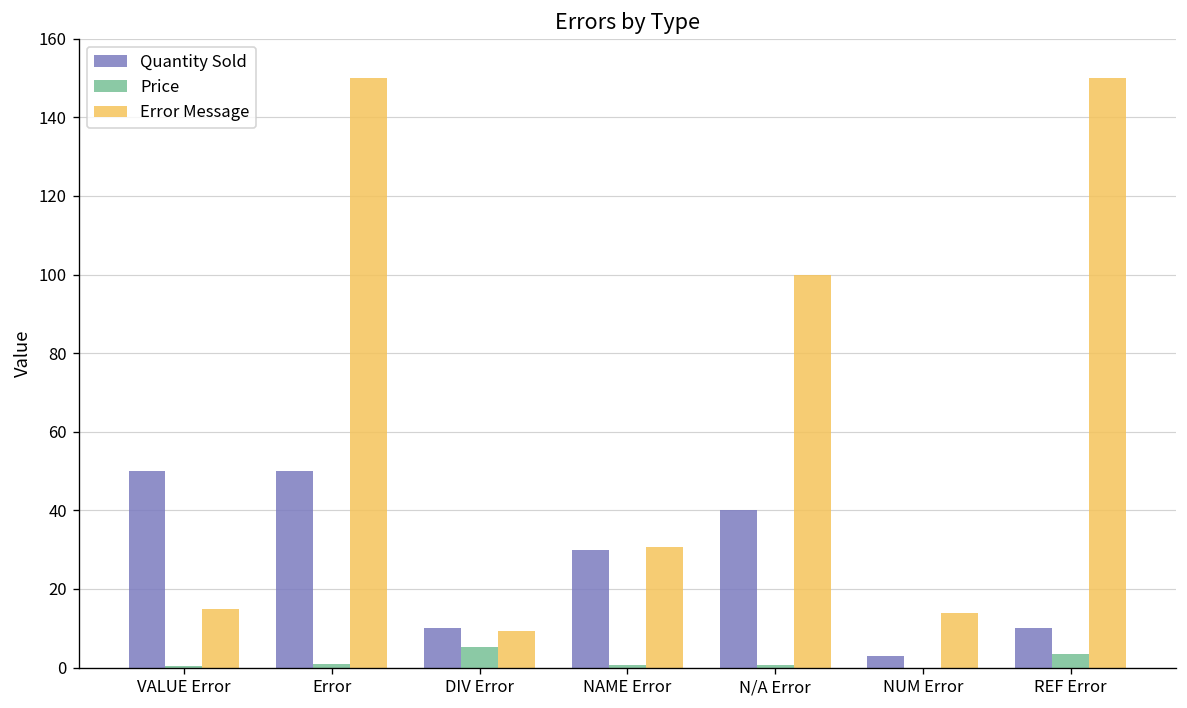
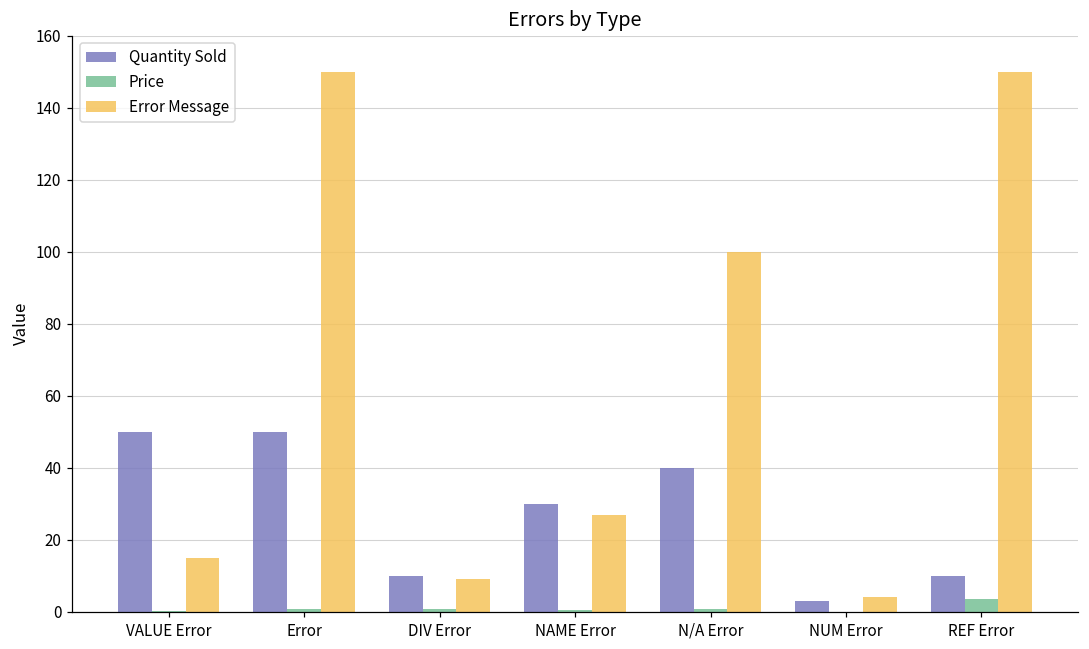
Price, DIV Error: 5 -> 1
Error Message, NAME Error: 31 -> 27
Error Message, NUM Error: 14 -> 4
